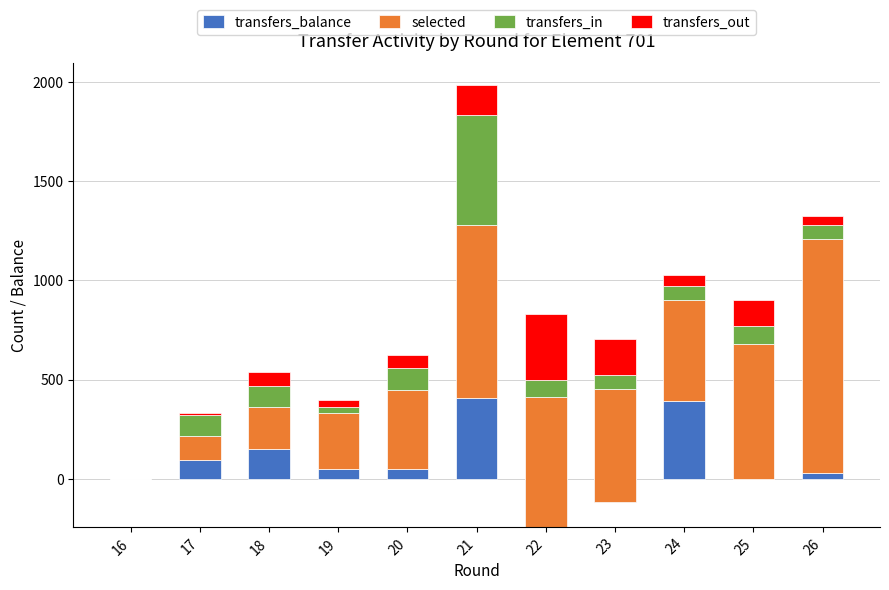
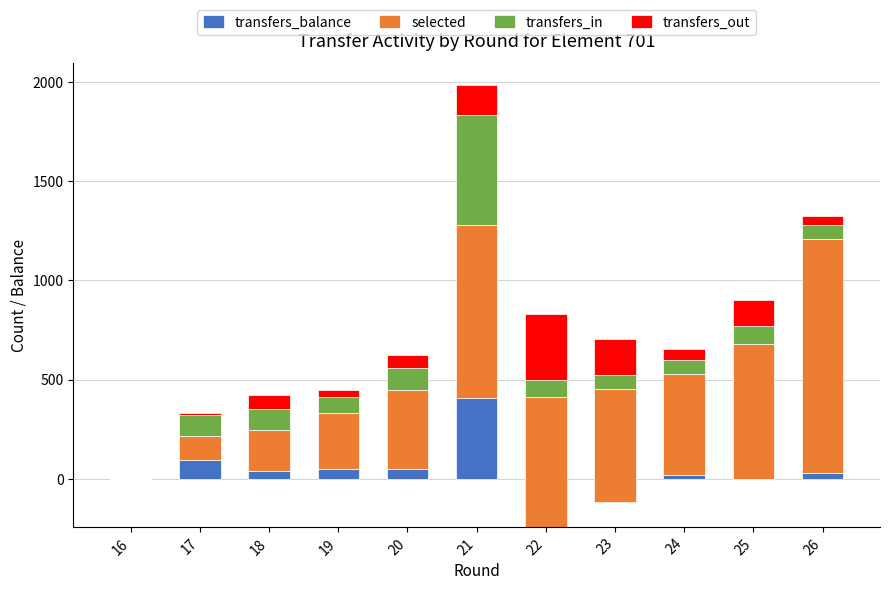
transfers_balance, 18: 150 -> 40
transfers_in, 19: 30 -> 80
transfers_balance, 24: 390 -> 20
